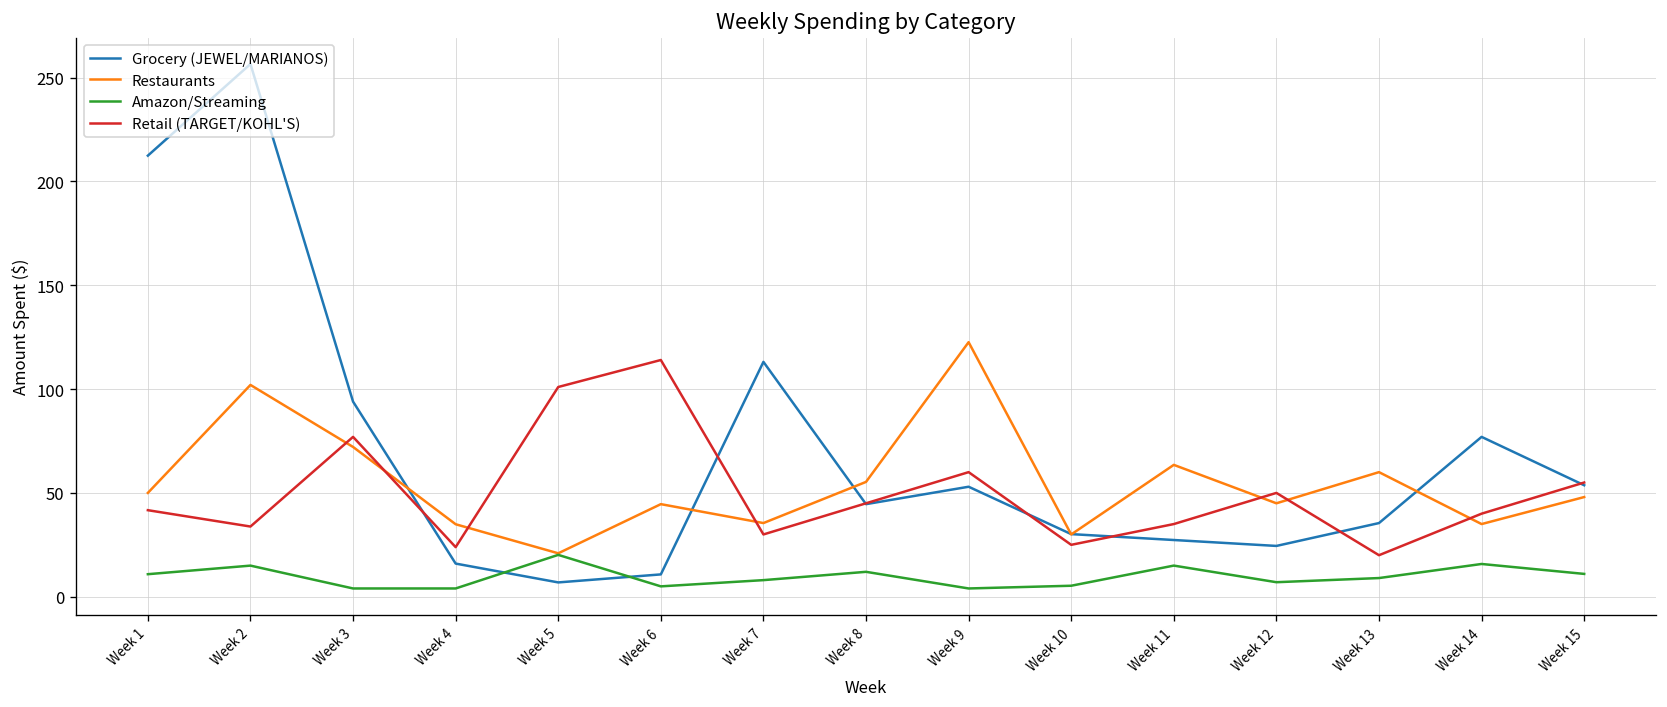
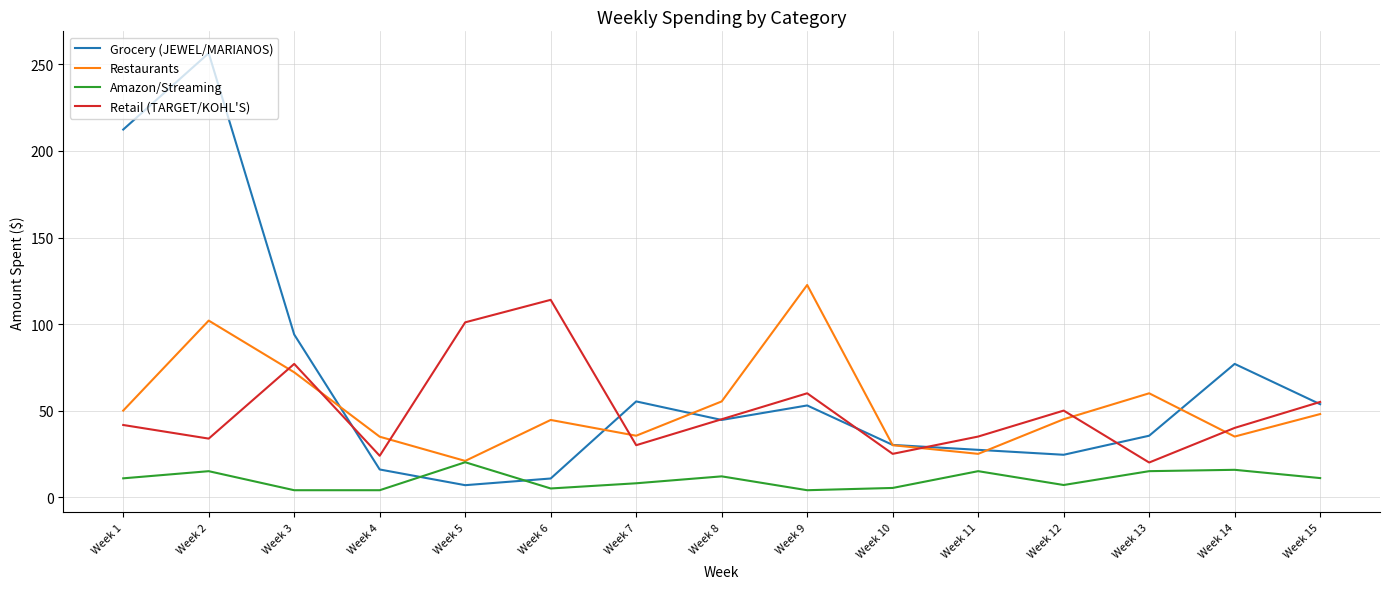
Grocery (JEWEL/MARIANOS), Week 7: 113 -> 55
Restaurants, Week 11: 64 -> 25
Amazon/Streaming, Week 13: 9 -> 15
